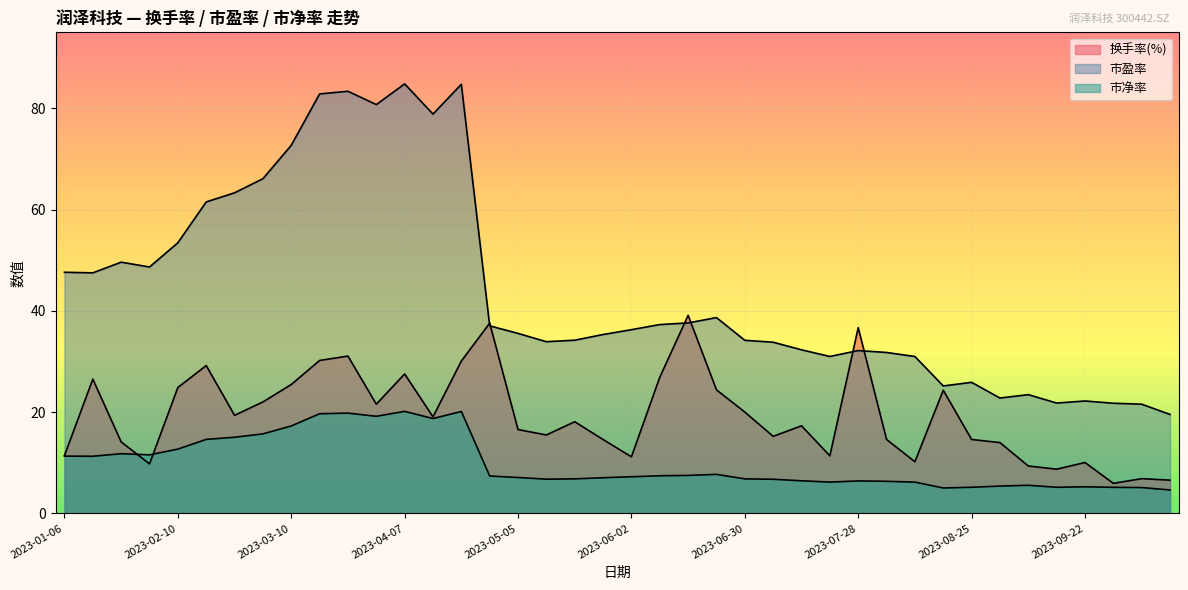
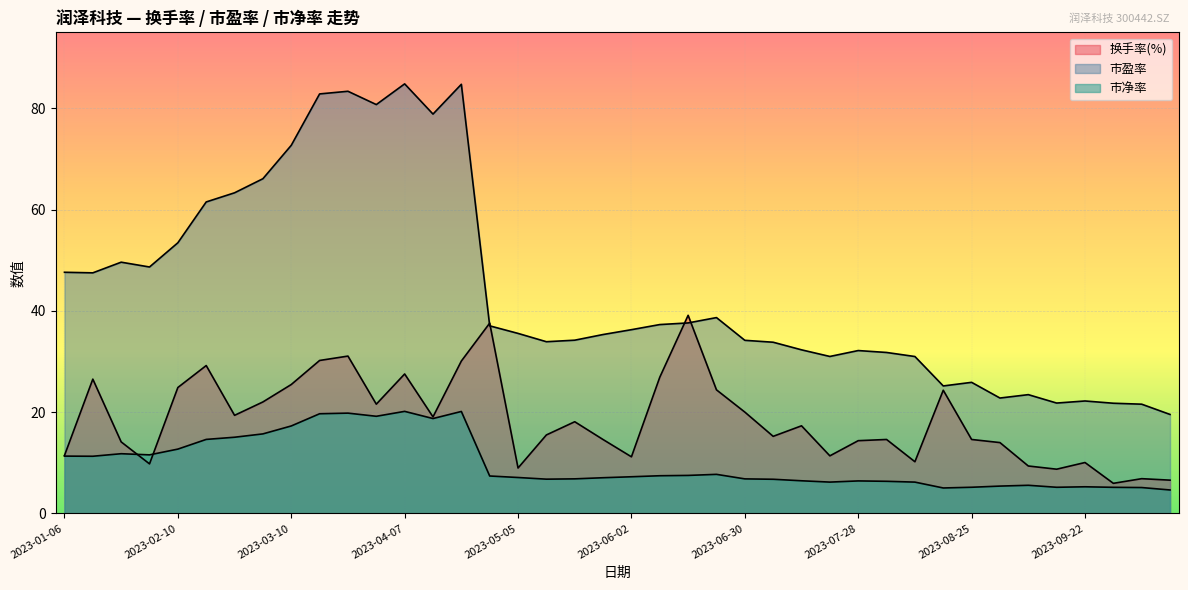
换手率(%), 2023-05-05: 17 -> 9
换手率(%), 2023-07-28: 37 -> 14
